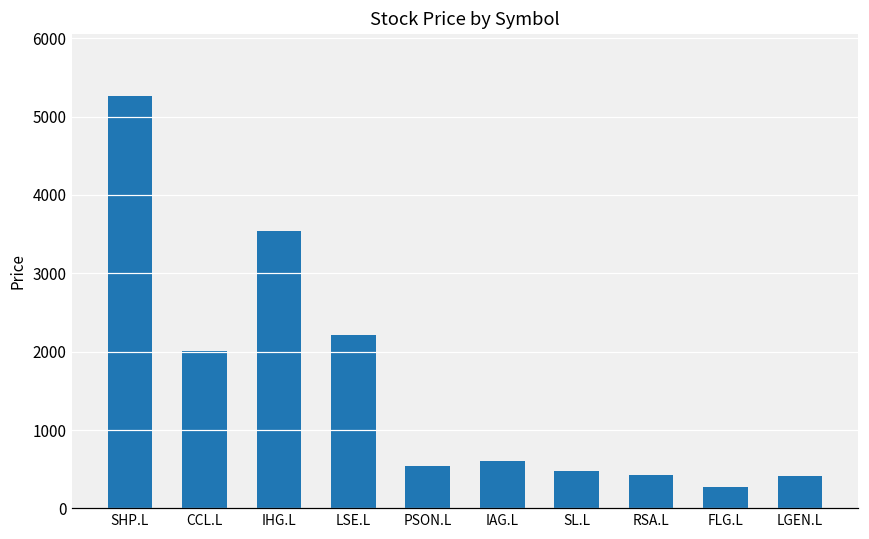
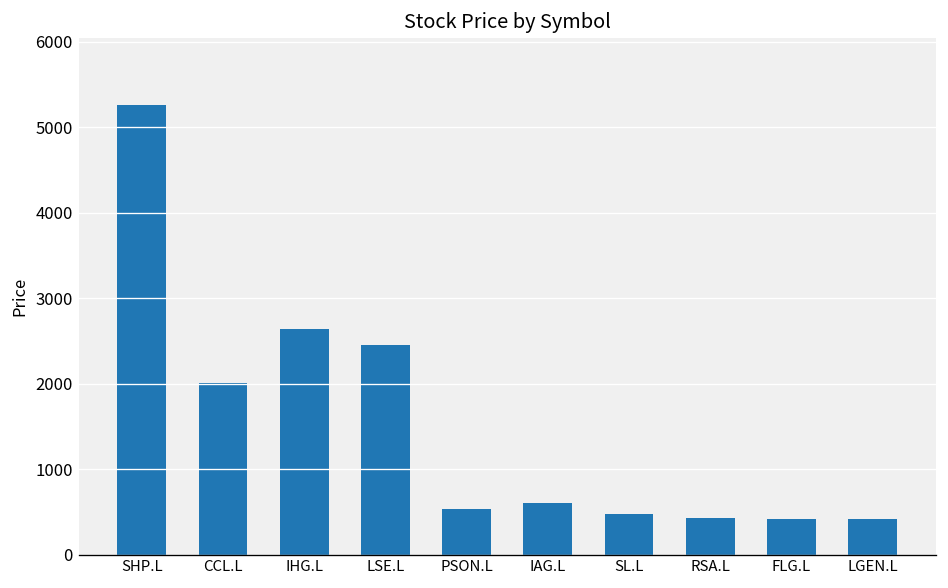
IHG.L: 3500 -> 2600
LSE.L: 2200 -> 2400
FLG.L: 300 -> 400
